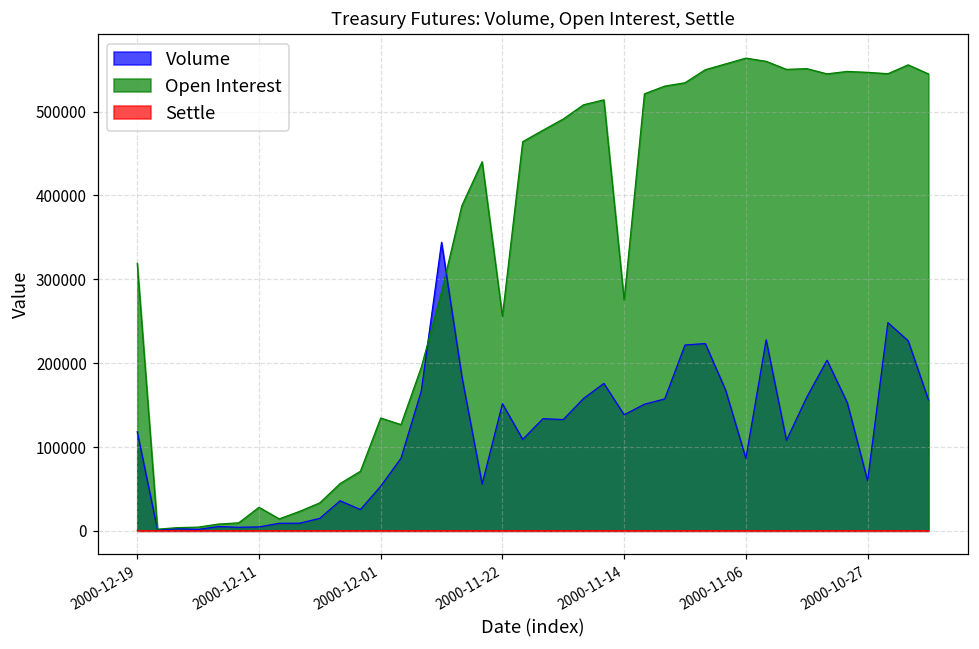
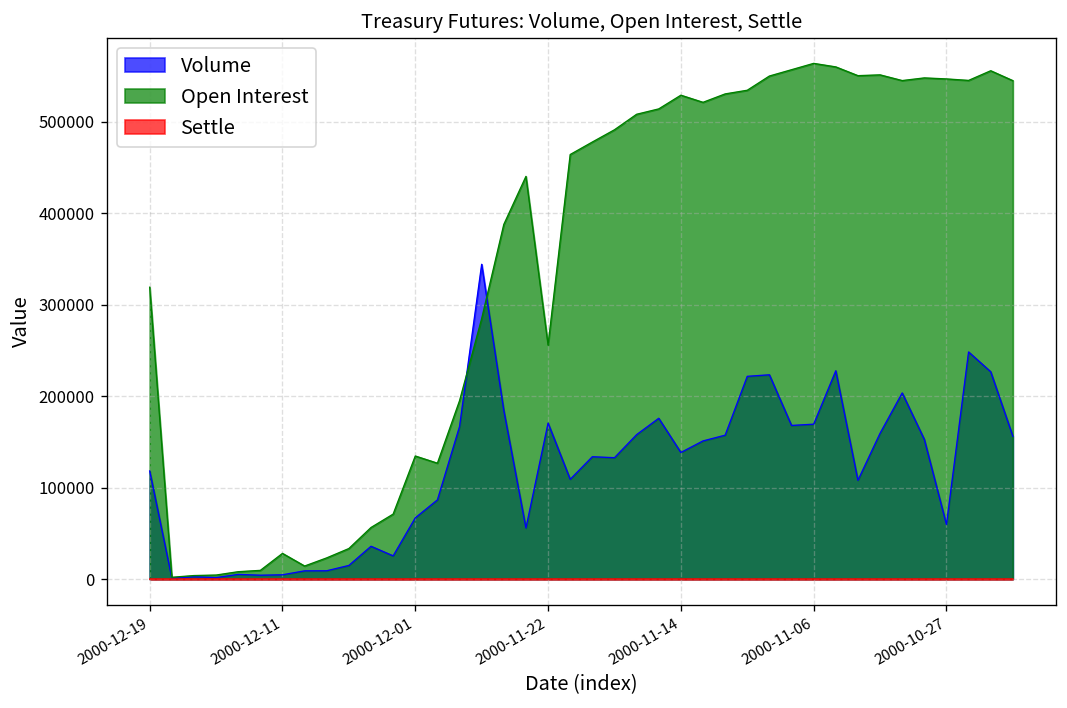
Volume, 2000-12-01: 50000 -> 70000
Volume, 2000-11-22: 150000 -> 170000
Open Interest, 2000-11-14: 280000 -> 530000
Volume, 2000-11-06: 90000 -> 170000
